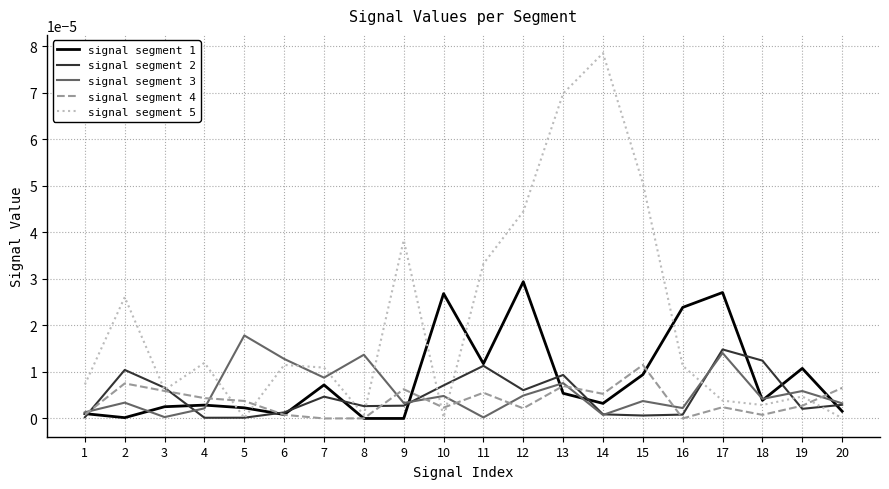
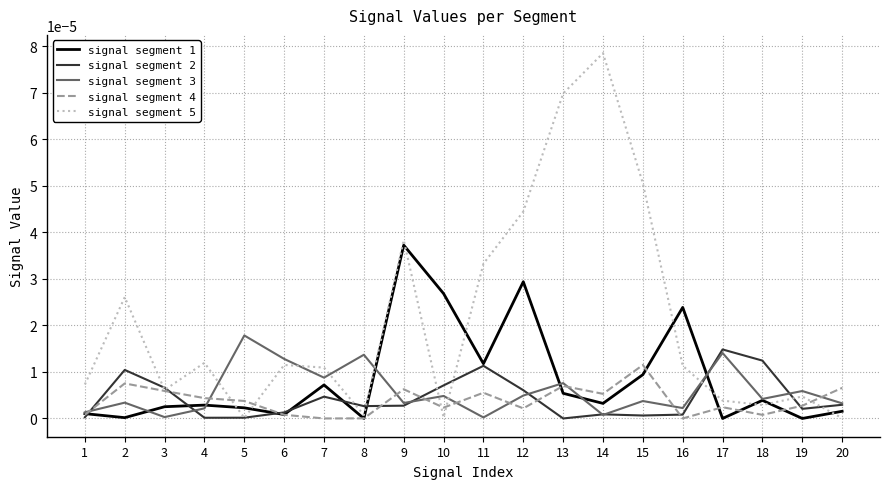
signal segment 1, 9: 0.00000 -> 0.00004
signal segment 2, 13: 0.00001 -> 0.00000
signal segment 1, 17: 0.00003 -> 0.00000
signal segment 1, 19: 0.00001 -> 0.00000
